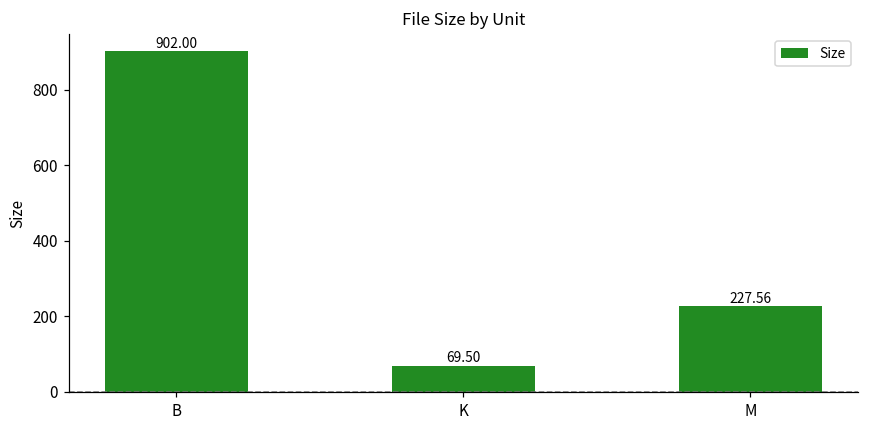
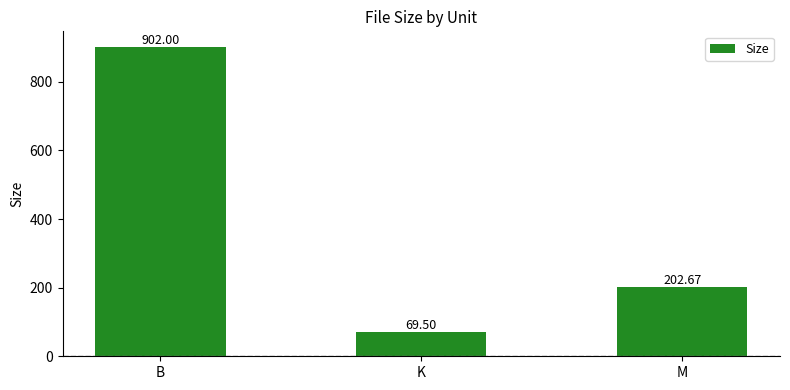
M: 227.56 -> 202.67
